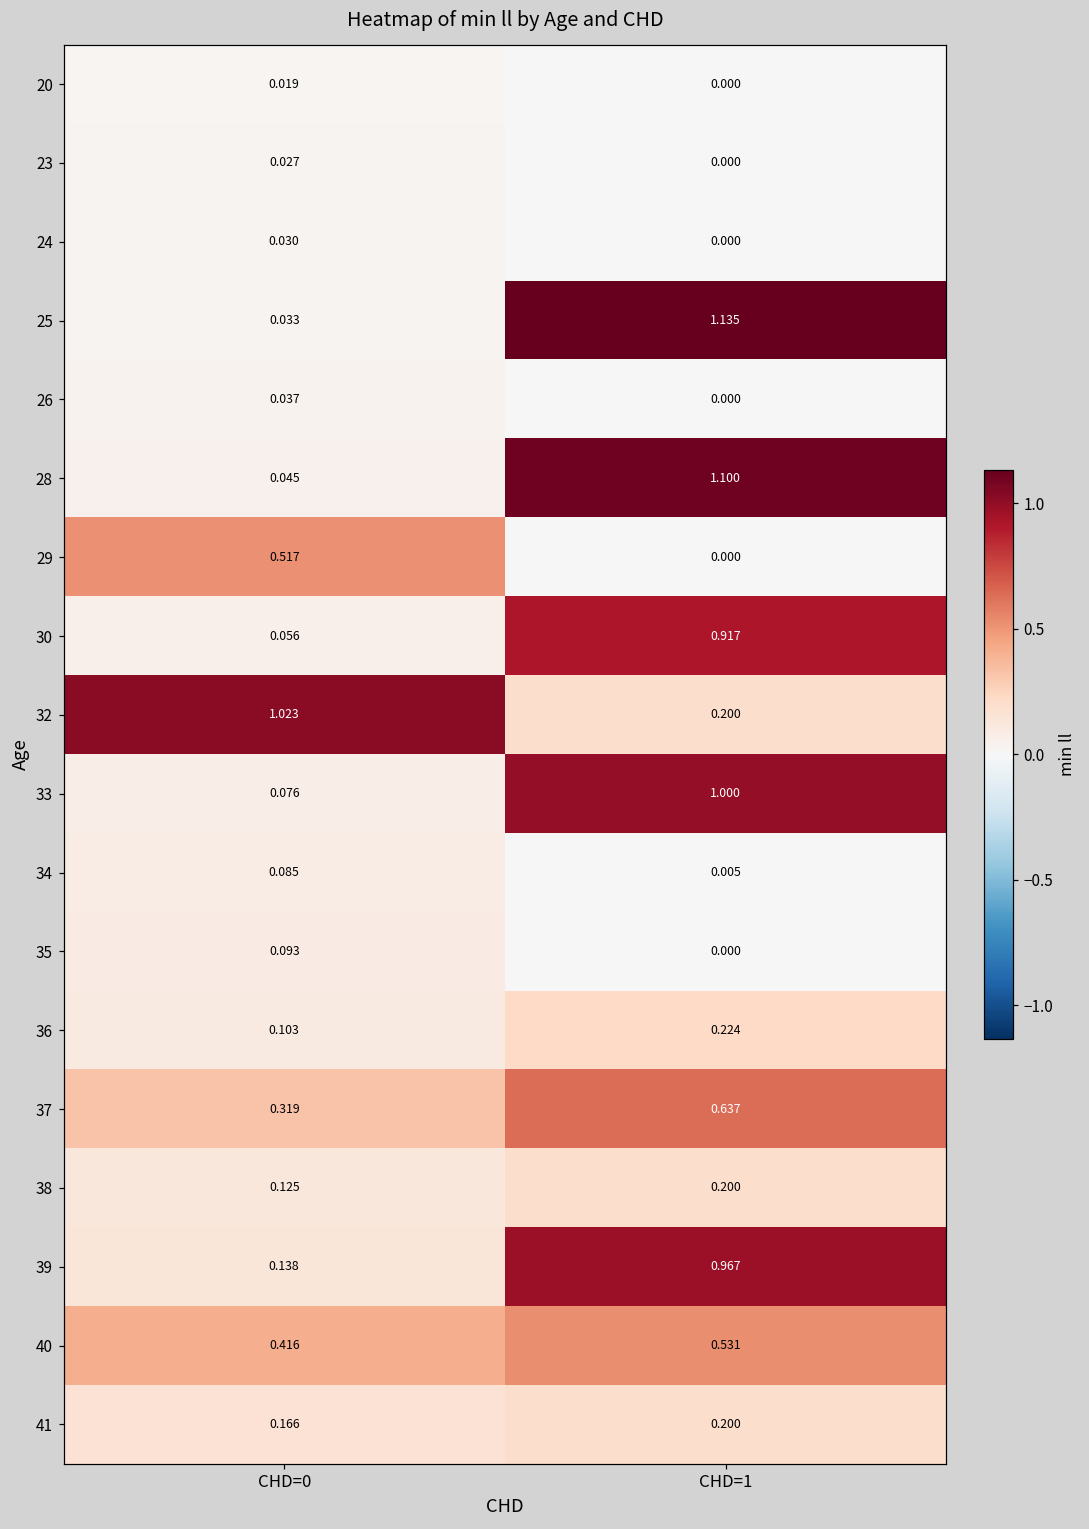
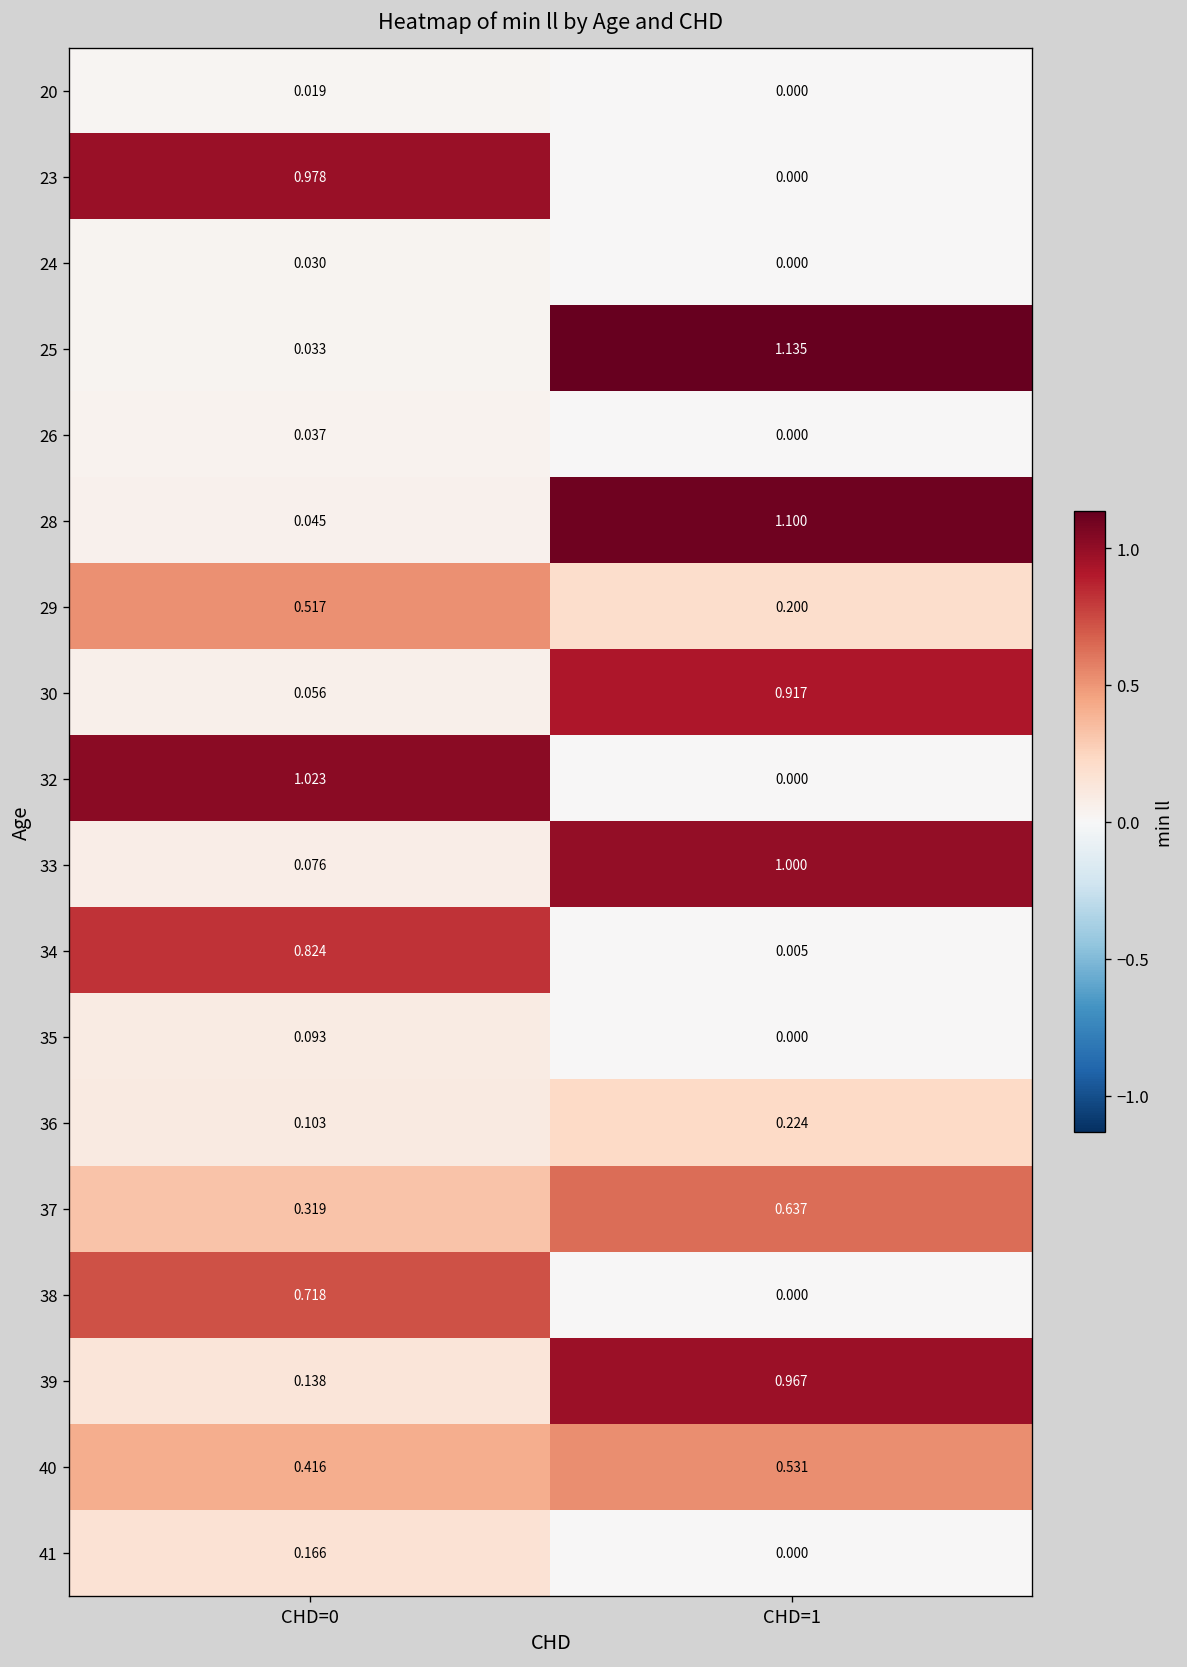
23, CHD=0: 0.027 -> 0.978
29, CHD=1: 0.000 -> 0.200
32, CHD=1: 0.200 -> 0.000
34, CHD=0: 0.085 -> 0.824
38, CHD=0: 0.125 -> 0.718
38, CHD=1: 0.200 -> 0.000
41, CHD=1: 0.200 -> 0.000
